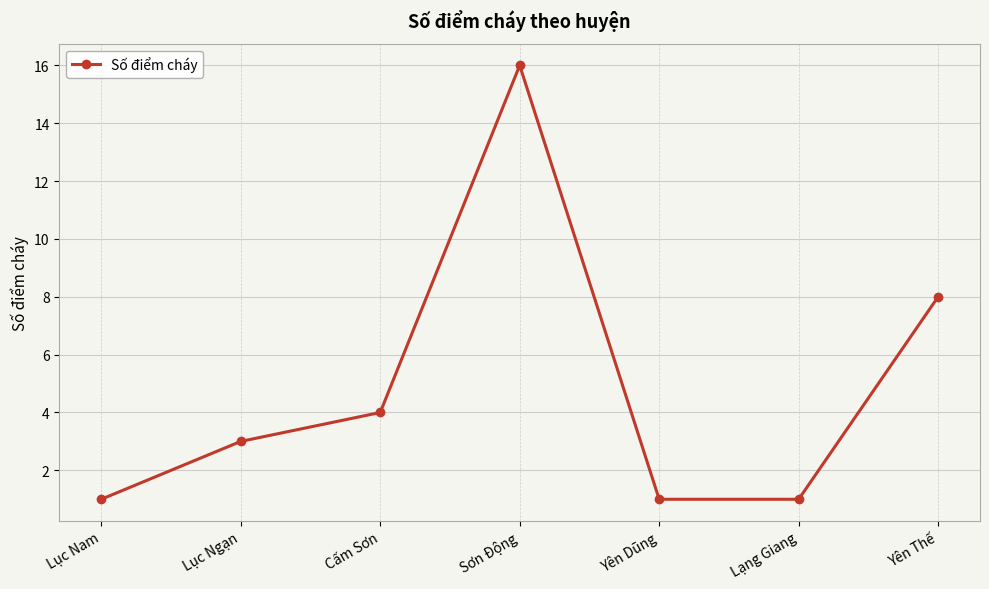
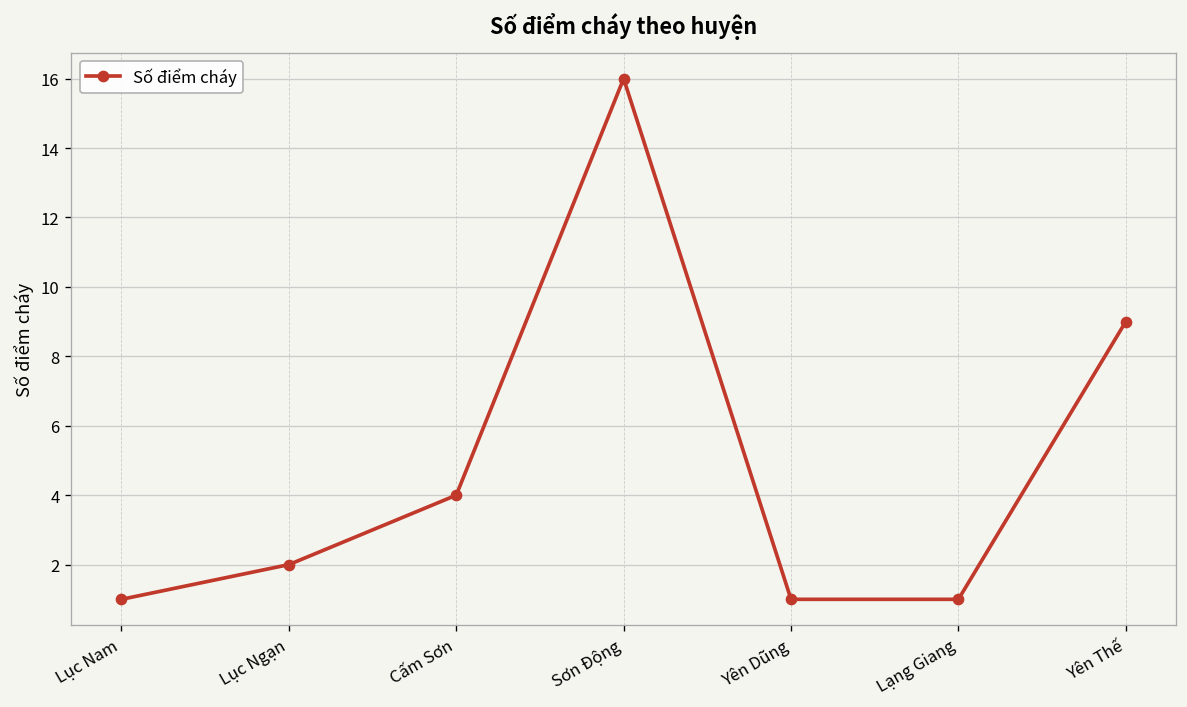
Lục Ngạn: 3 -> 2
Yên Thế: 8 -> 9
